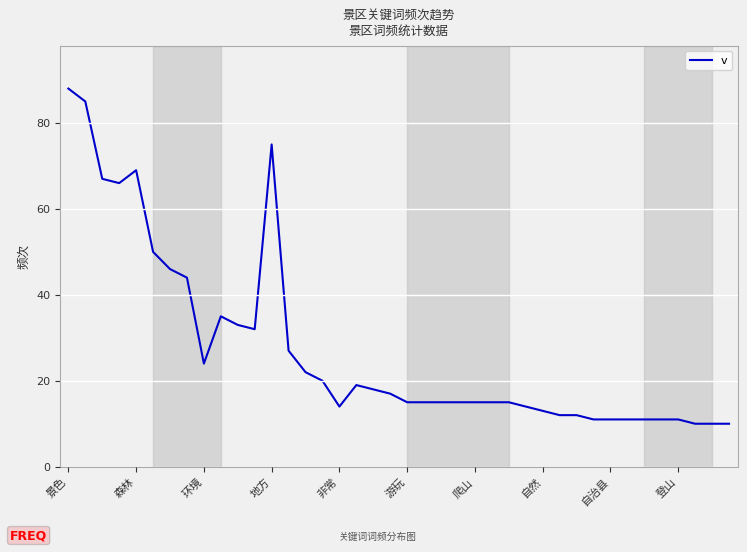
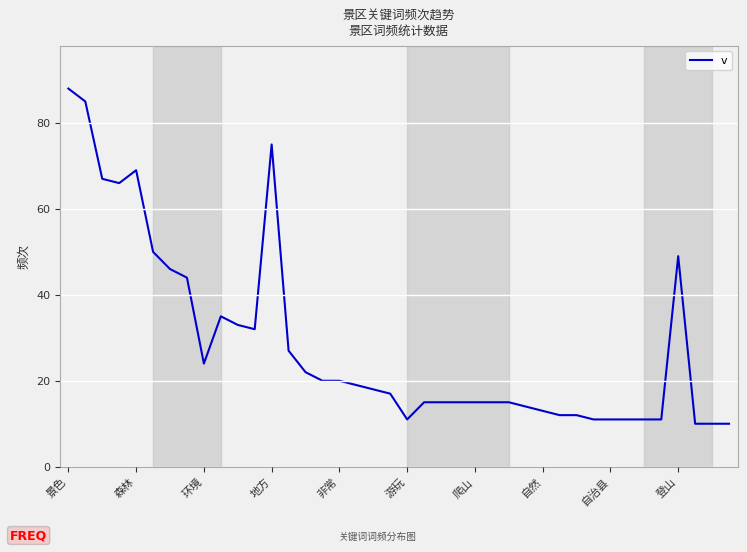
非常: 14 -> 20
游玩: 15 -> 11
登山: 11 -> 49
